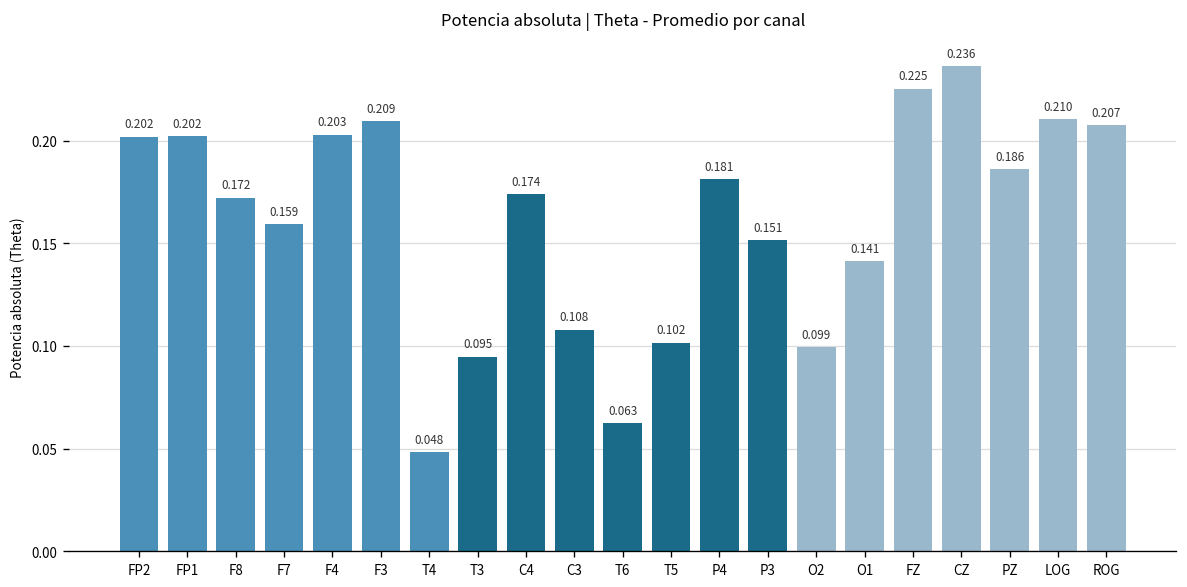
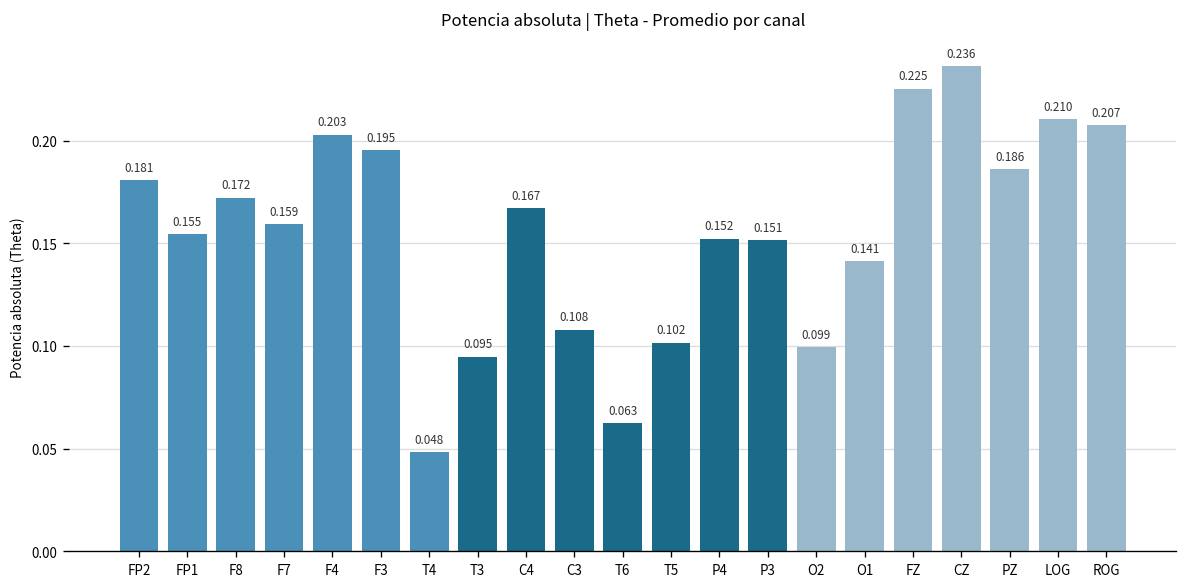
FP2: 0.202 -> 0.181
FP1: 0.202 -> 0.155
F3: 0.209 -> 0.195
C4: 0.174 -> 0.167
P4: 0.181 -> 0.152
